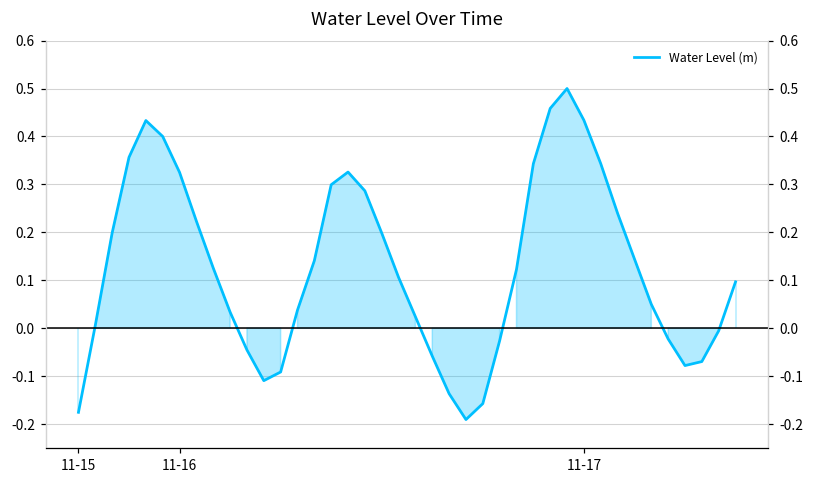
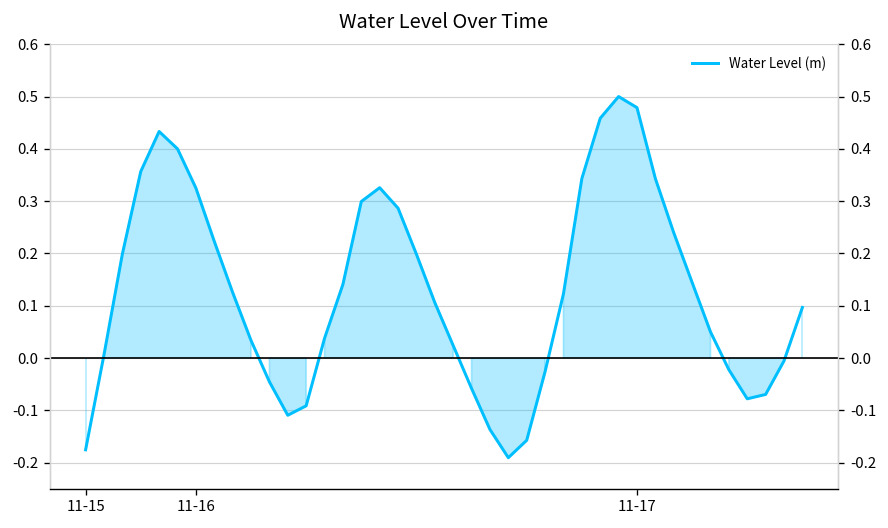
11-17: 0.43 -> 0.48
